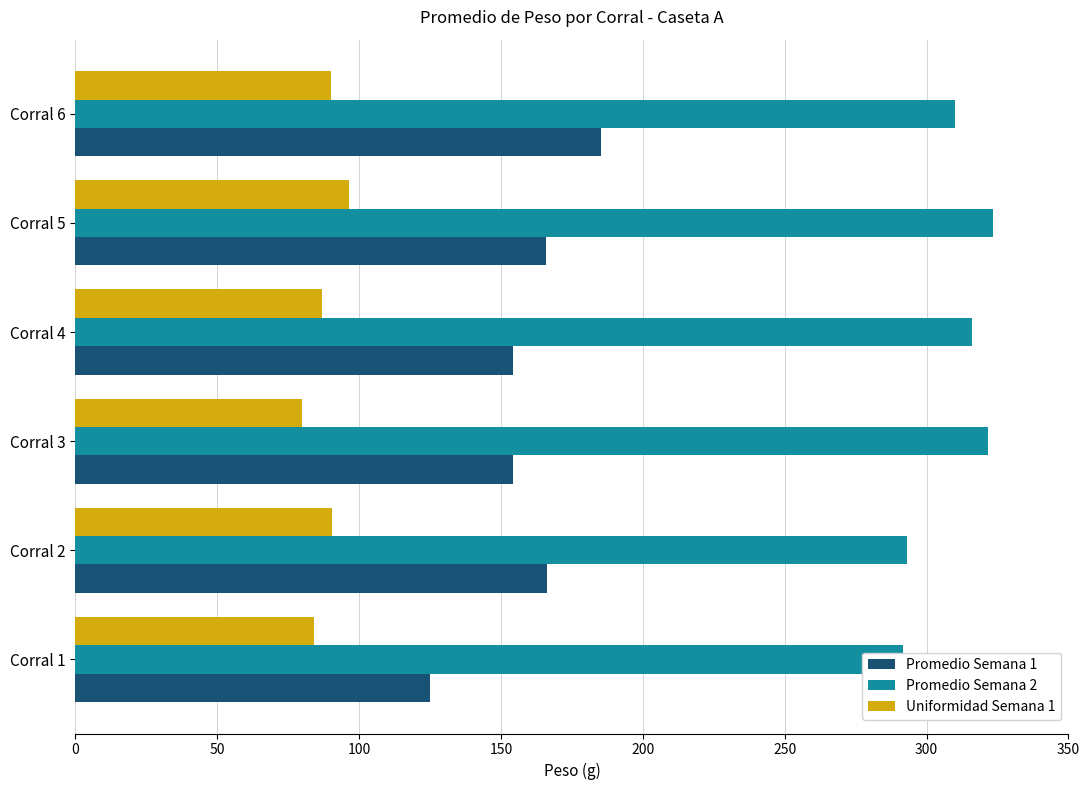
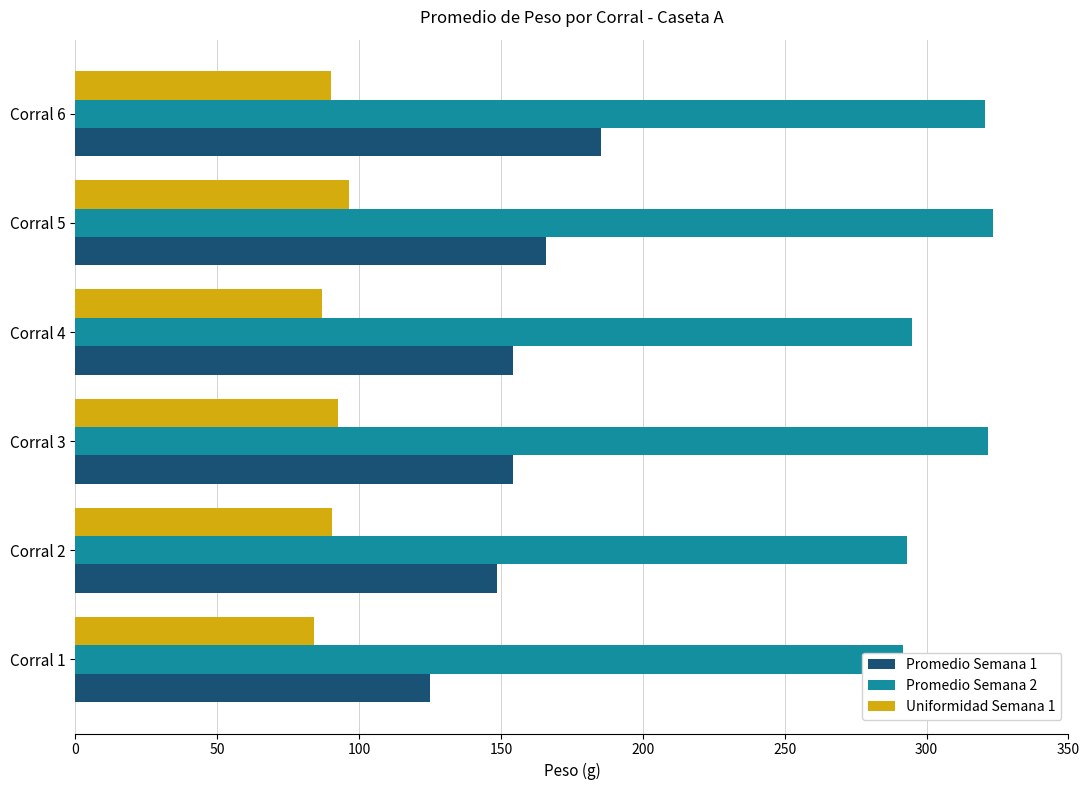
Promedio Semana 2, Corral 6: 310 -> 321
Promedio Semana 2, Corral 4: 316 -> 295
Uniformidad Semana 1, Corral 3: 80 -> 93
Promedio Semana 1, Corral 2: 166 -> 149
